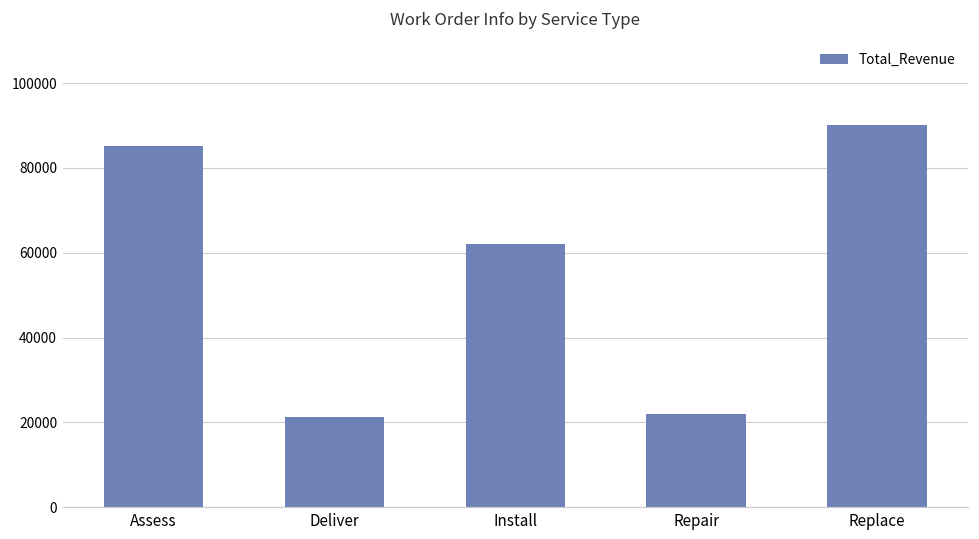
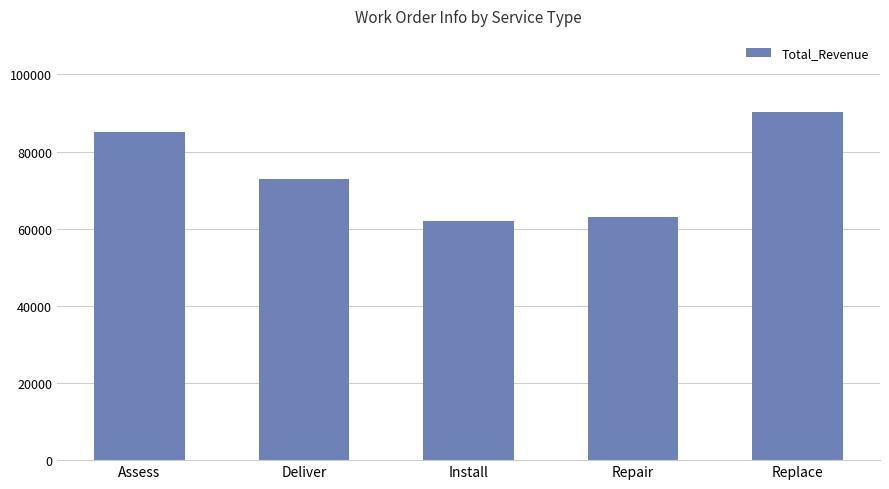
Deliver: 21000 -> 73000
Repair: 22000 -> 63000
